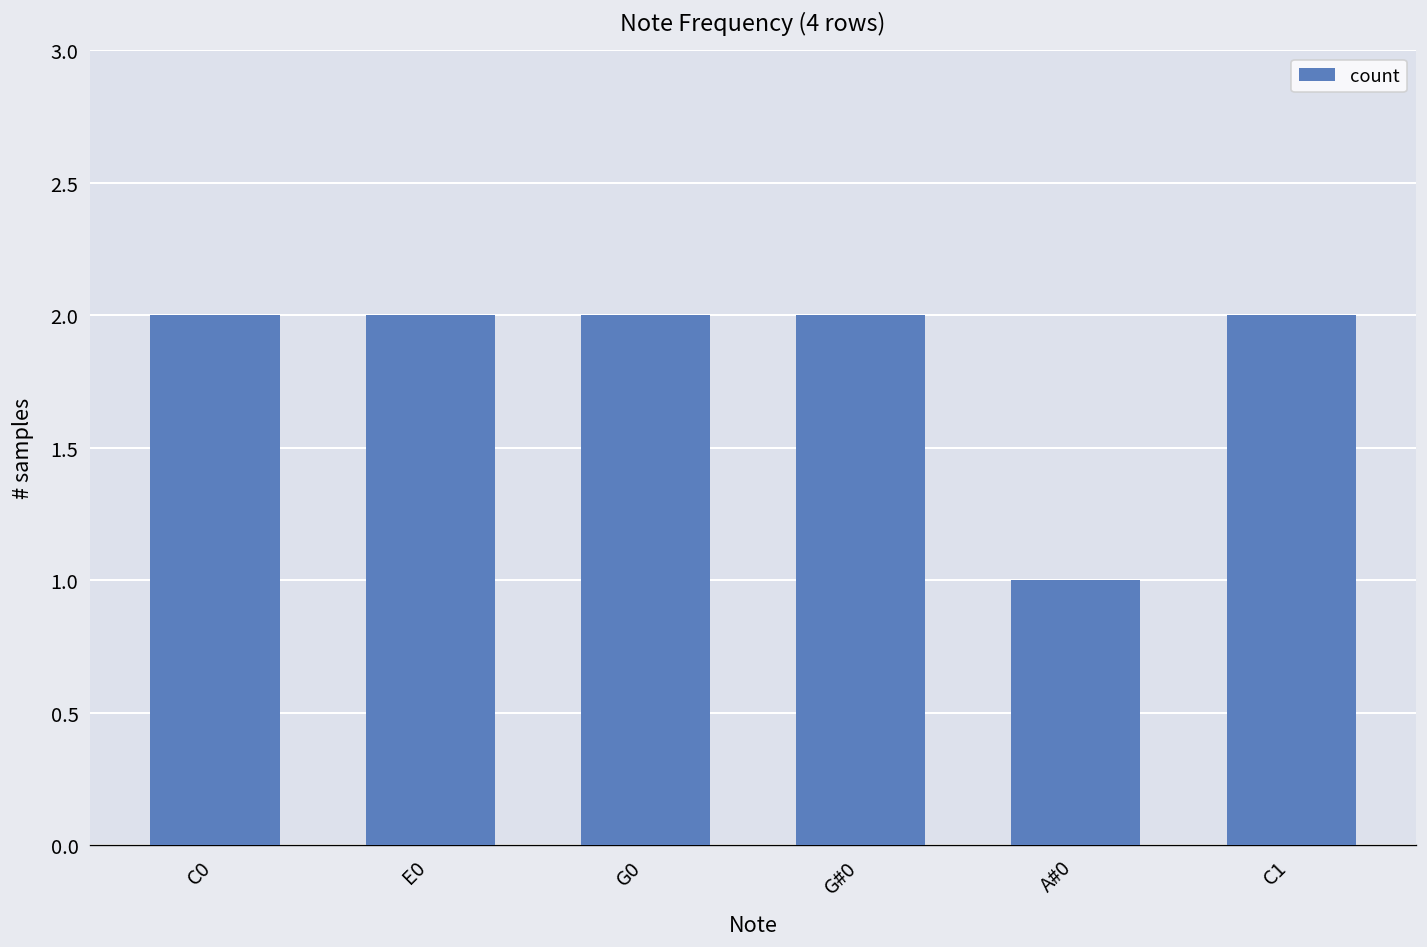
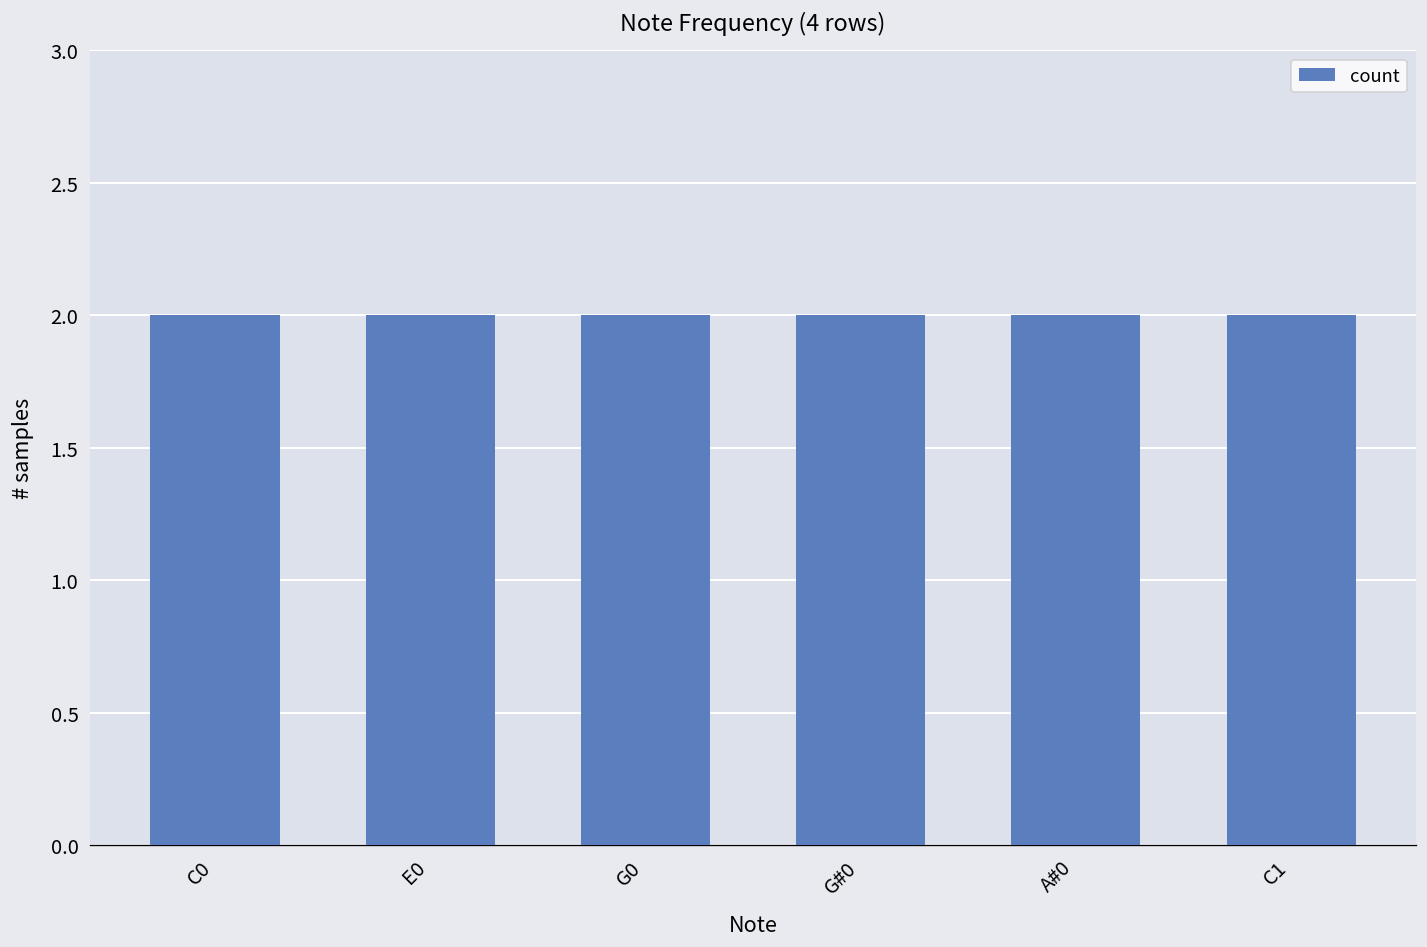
A#0: 1 -> 2
